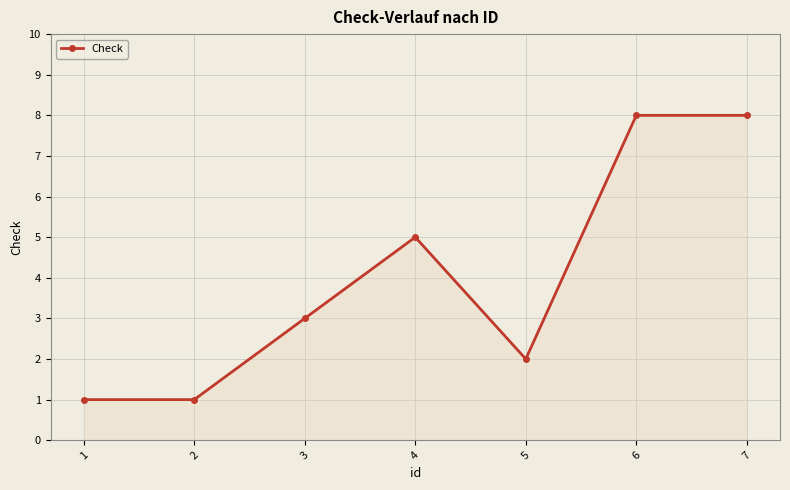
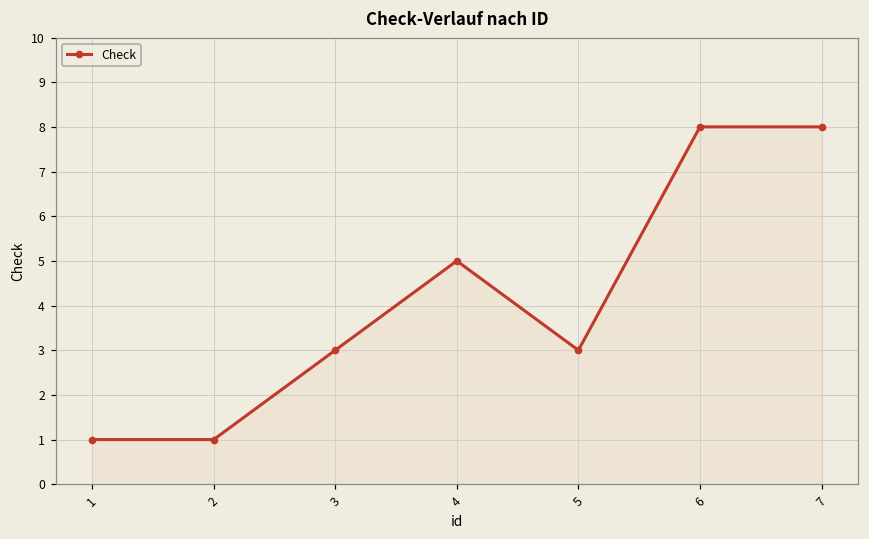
5: 2 -> 3
